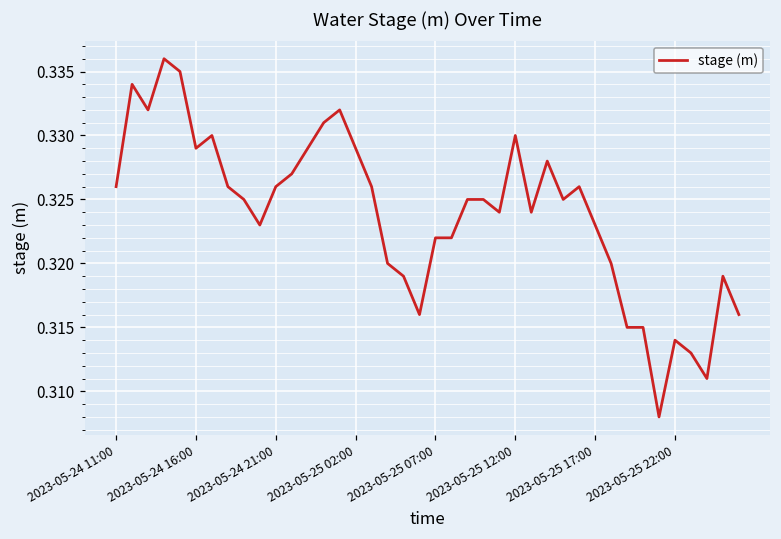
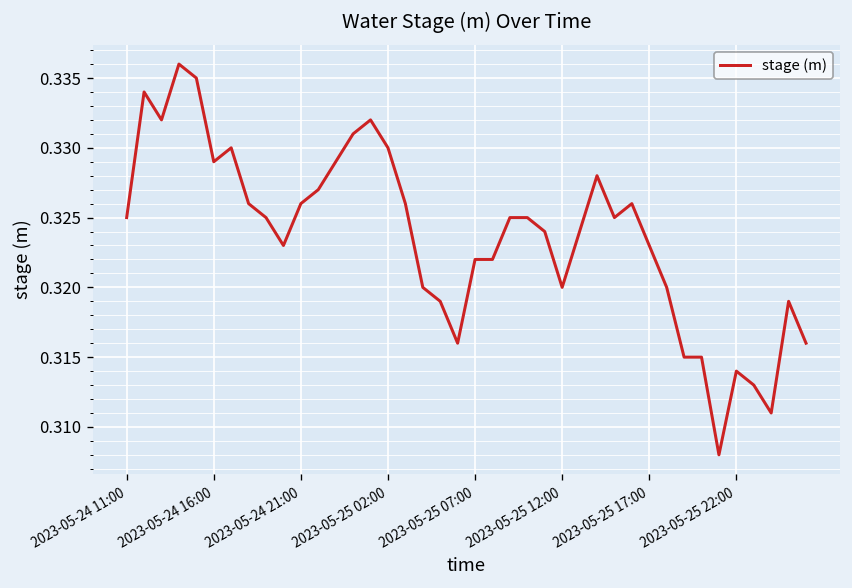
2023-05-24 11:00: 0.326 -> 0.325
2023-05-25 02:00: 0.329 -> 0.330
2023-05-25 12:00: 0.33 -> 0.32
